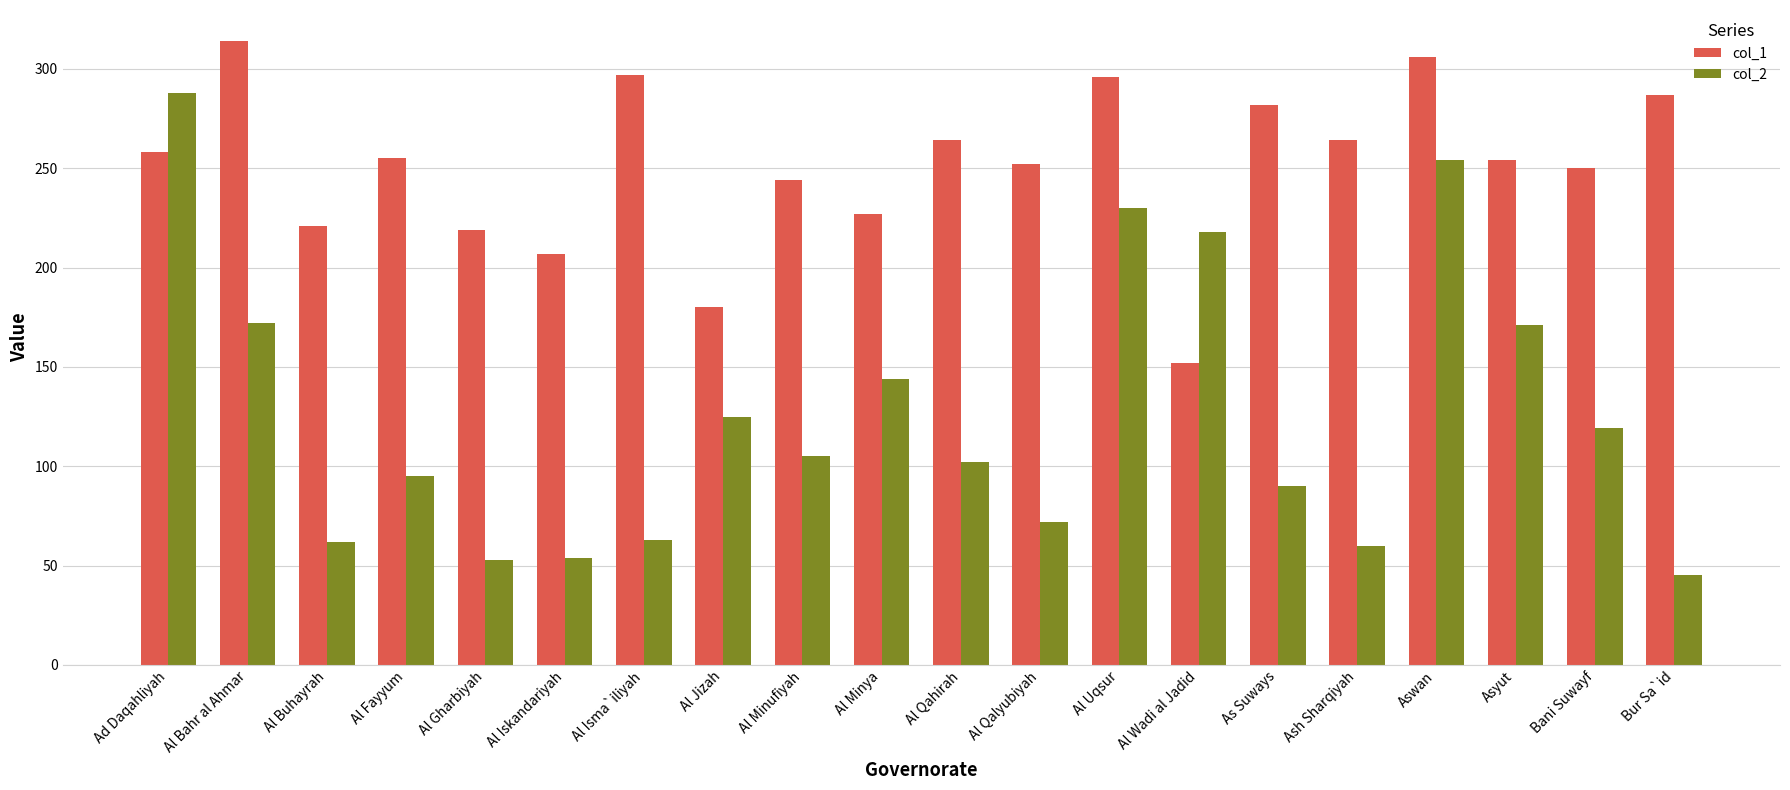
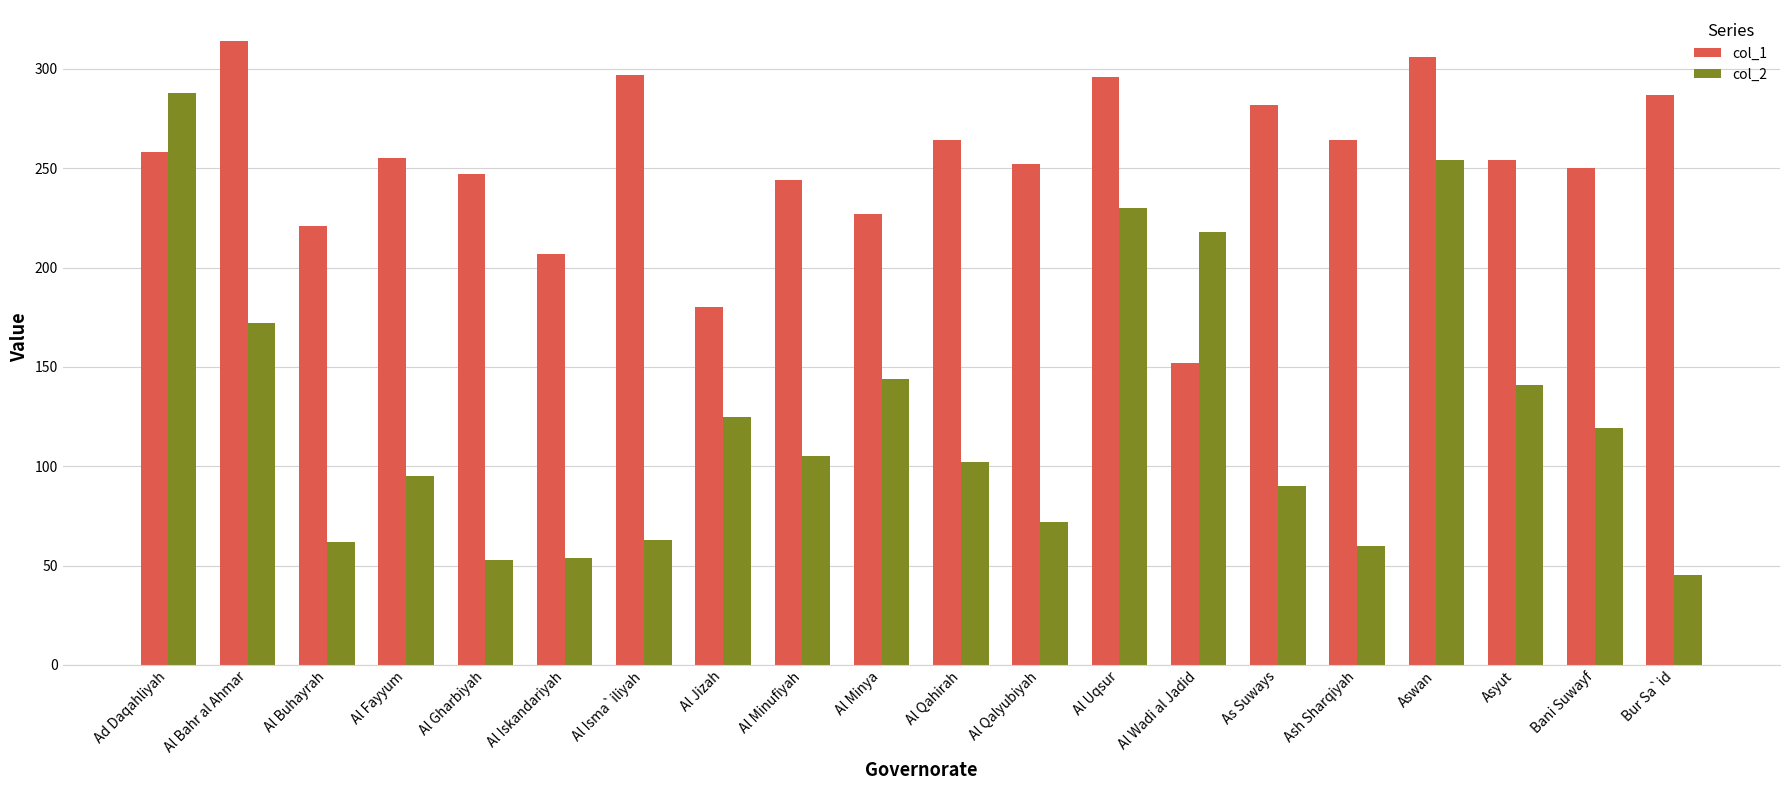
col_1, Al Gharbiyah: 219 -> 247
col_2, Asyut: 171 -> 141
